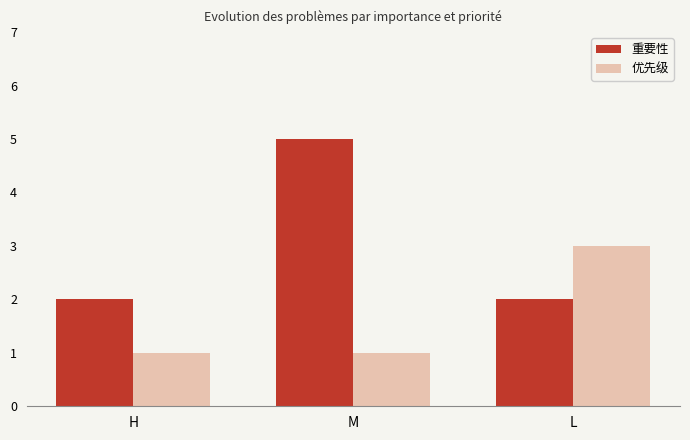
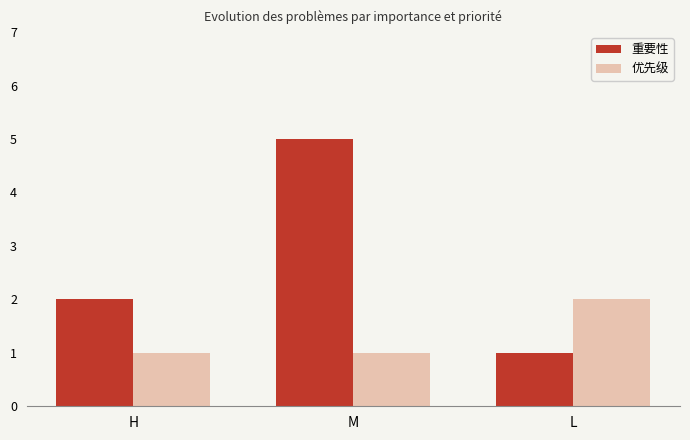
重要性, L: 2 -> 1
优先级, L: 3 -> 2
